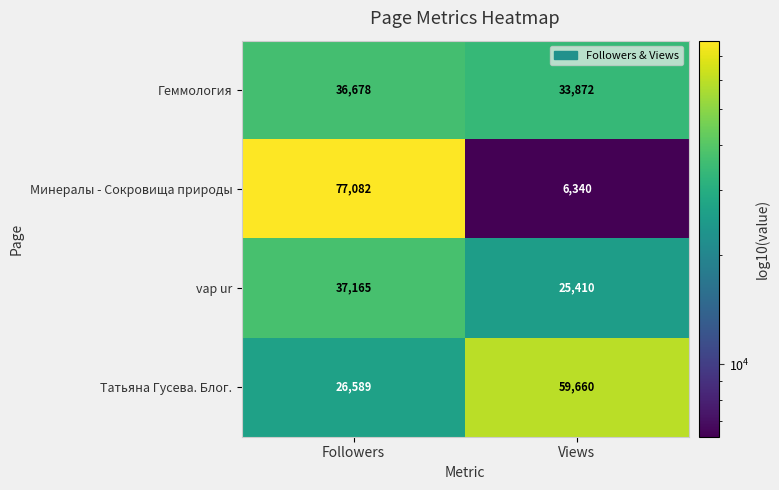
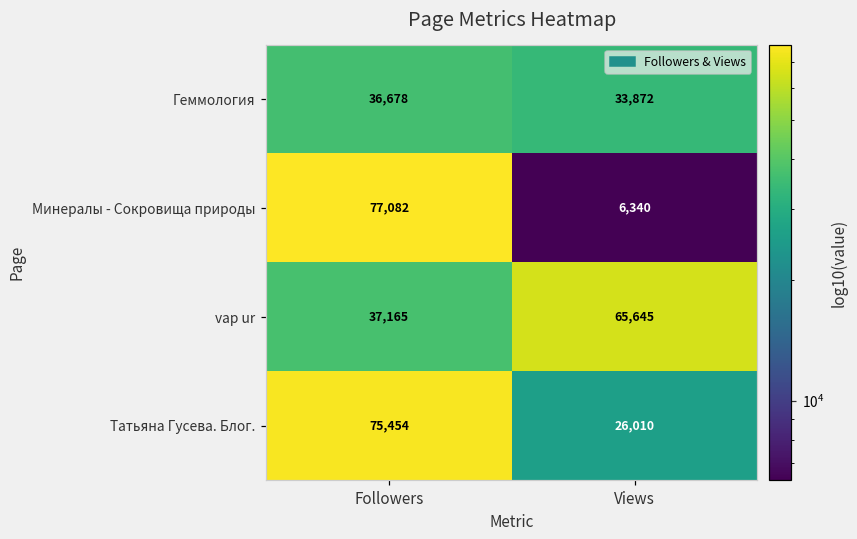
vap ur, Views: 25,410 -> 65,645
Татьяна Гусева. Блог., Followers: 26,589 -> 75,454
Татьяна Гусева. Блог., Views: 59,660 -> 26,010
